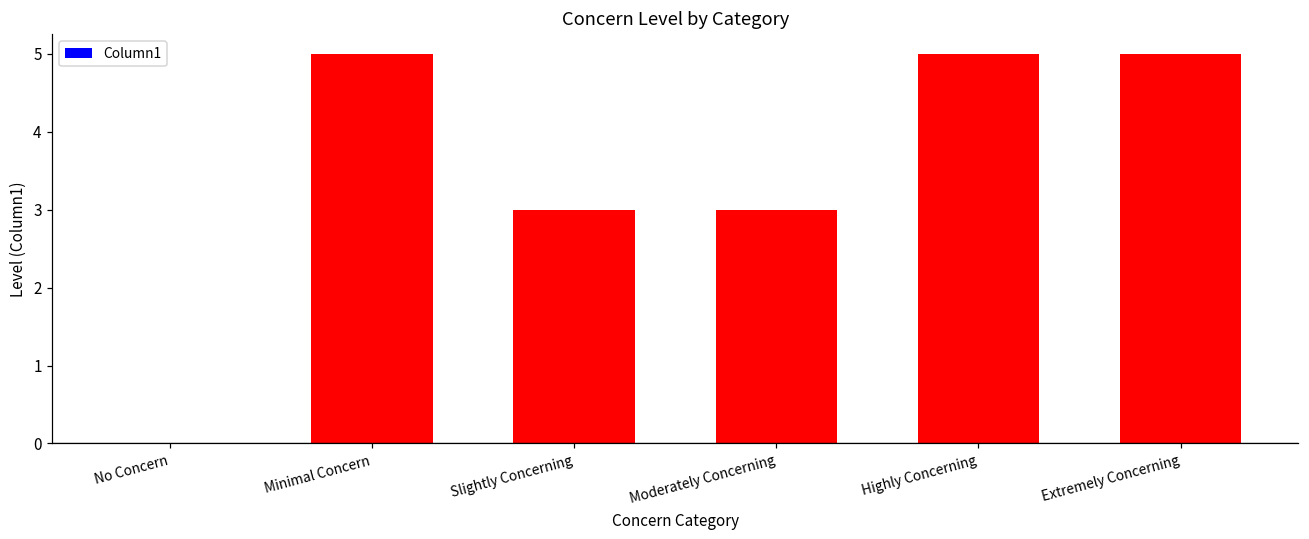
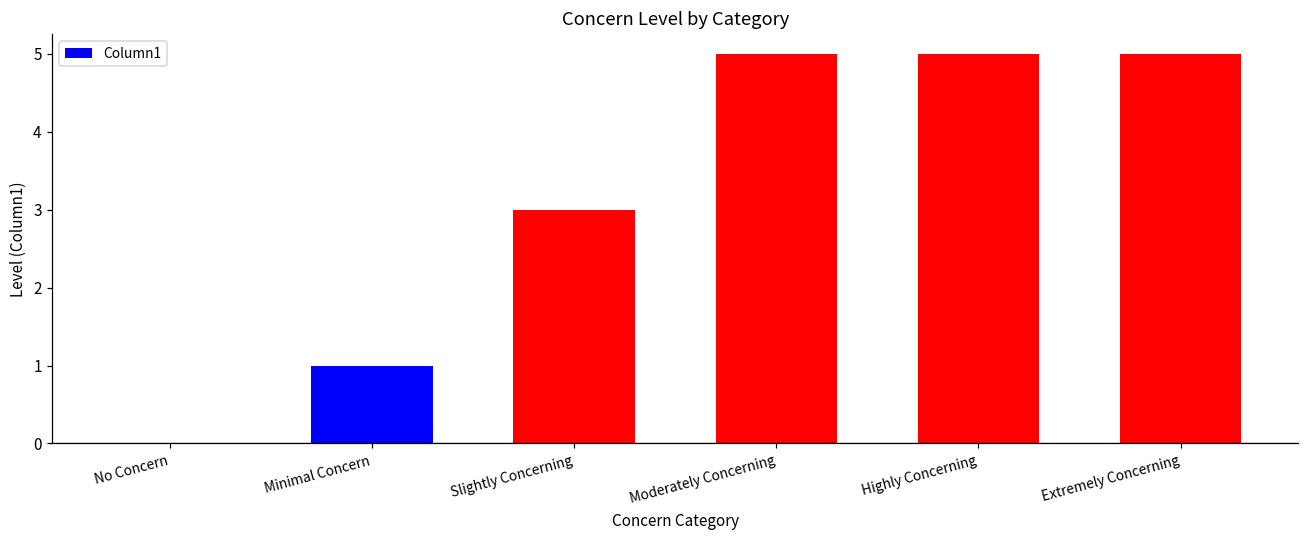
Minimal Concern: 5 -> 1
Moderately Concerning: 3 -> 5
